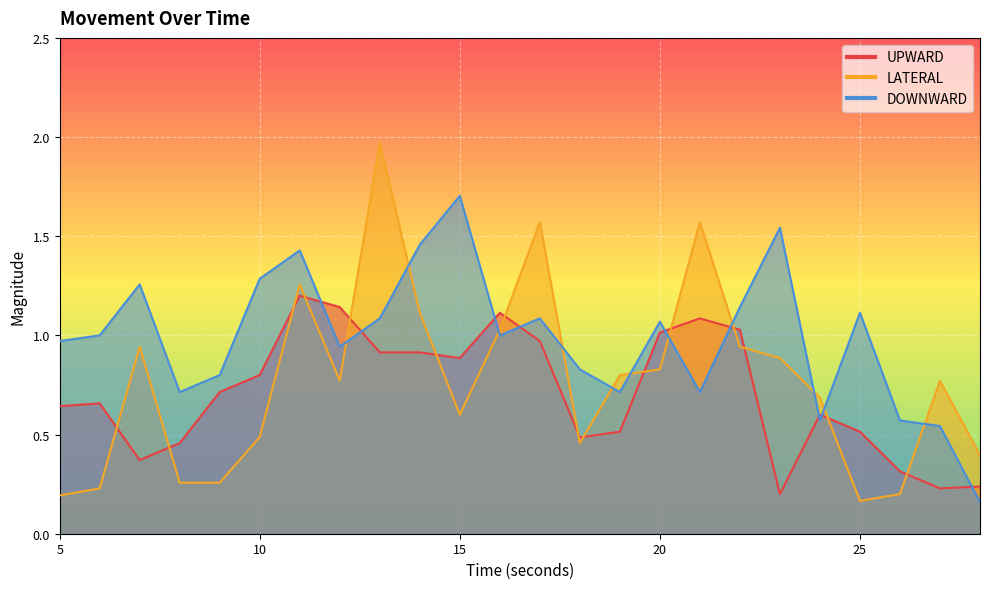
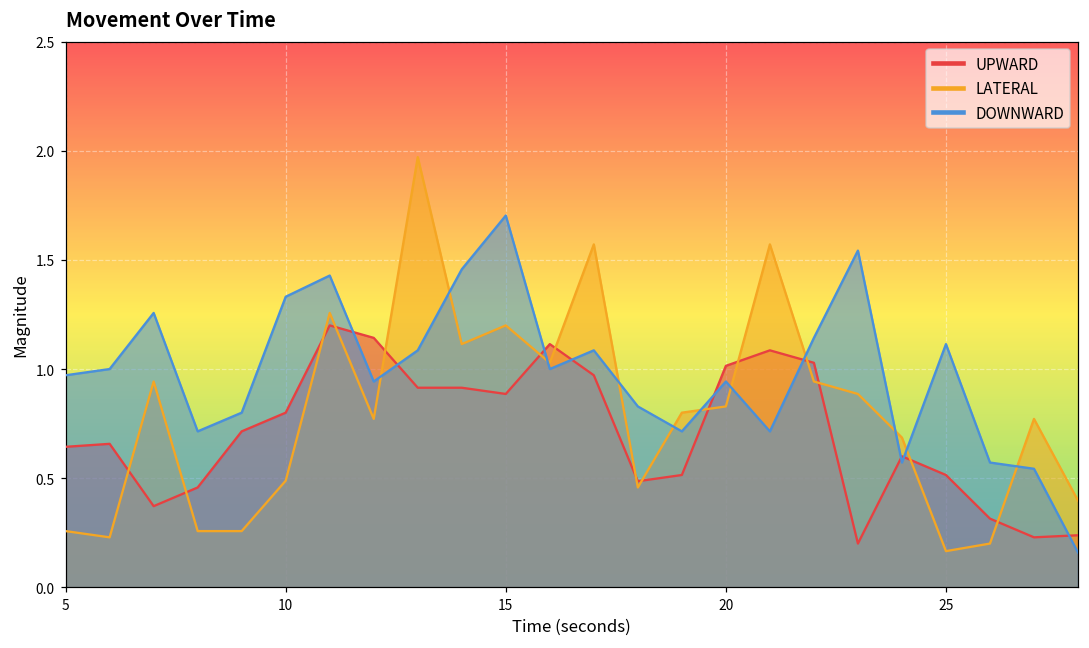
LATERAL, 5: 0.19 -> 0.26
DOWNWARD, 10: 1.29 -> 1.33
LATERAL, 15: 0.6 -> 1.2
DOWNWARD, 20: 1.07 -> 0.94
